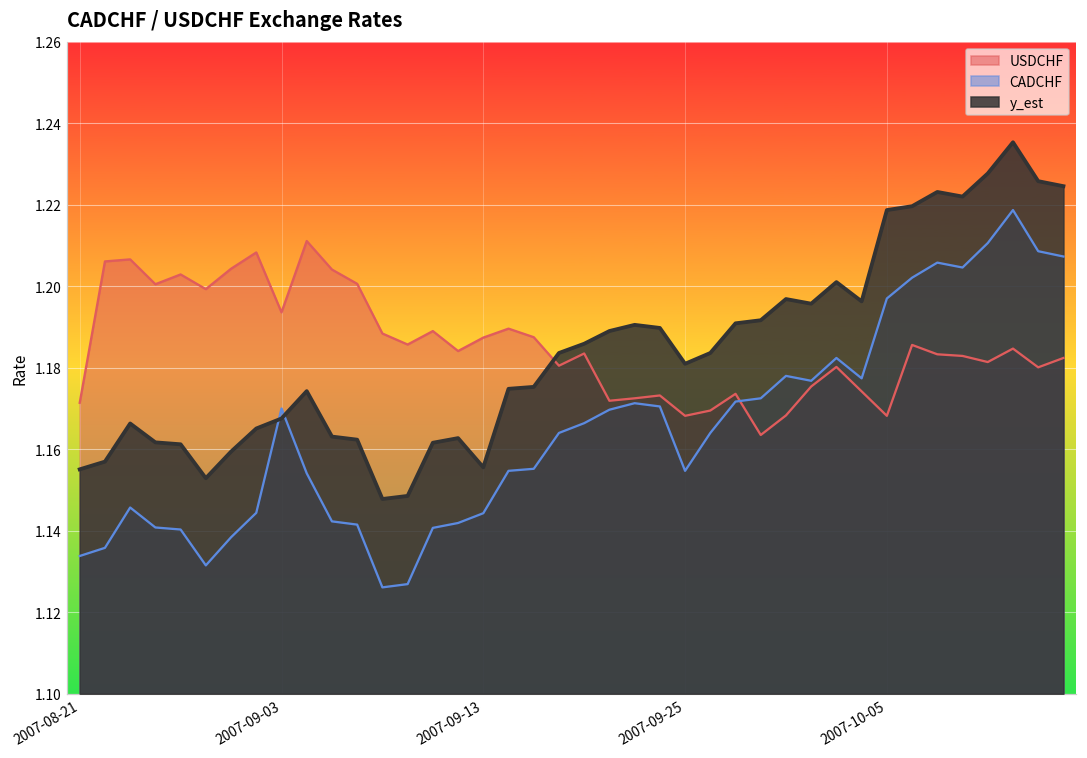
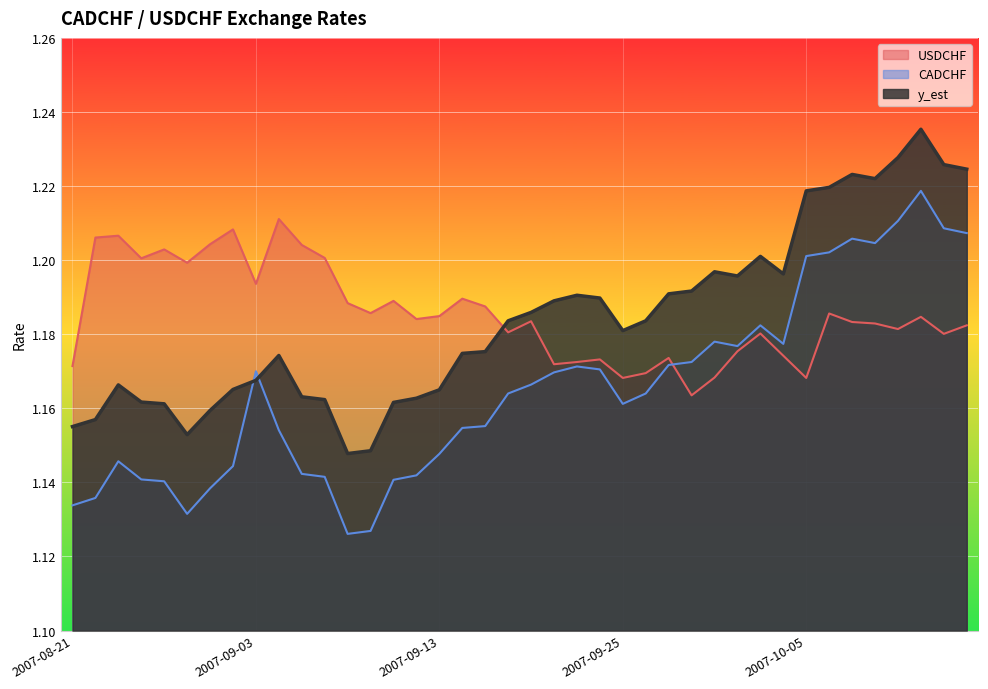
USDCHF, 2007-09-13: 1.187 -> 1.185
CADCHF, 2007-09-13: 1.144 -> 1.148
y_est, 2007-09-13: 1.156 -> 1.165
CADCHF, 2007-09-25: 1.155 -> 1.161
CADCHF, 2007-10-05: 1.197 -> 1.201
